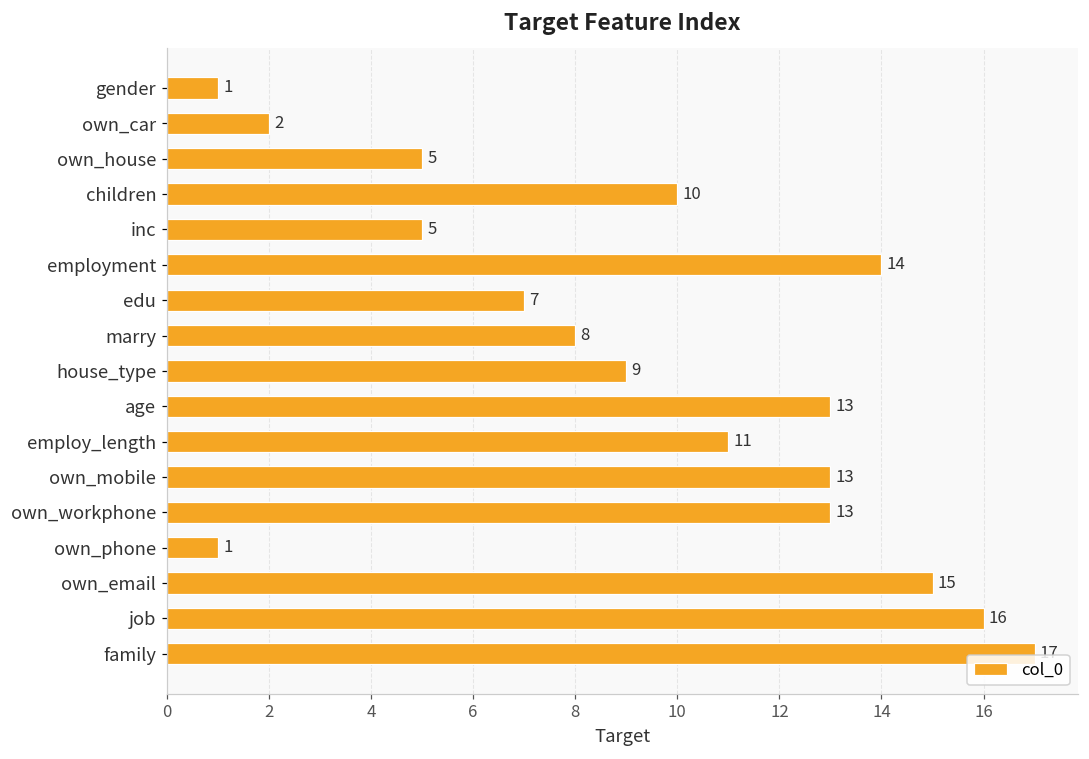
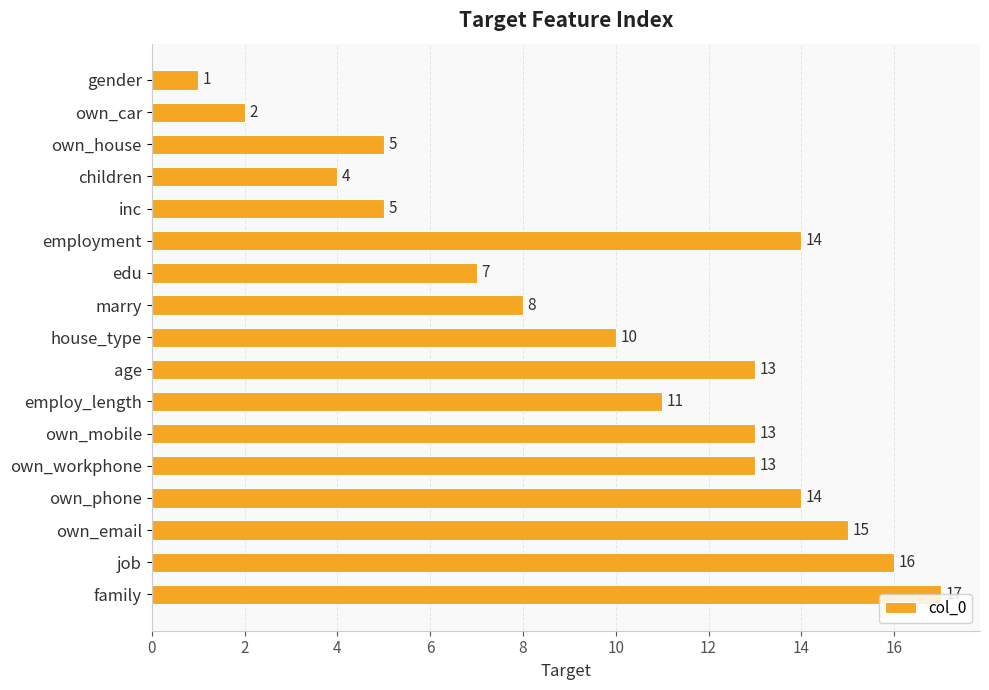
children: 10 -> 4
house_type: 9 -> 10
own_phone: 1 -> 14
